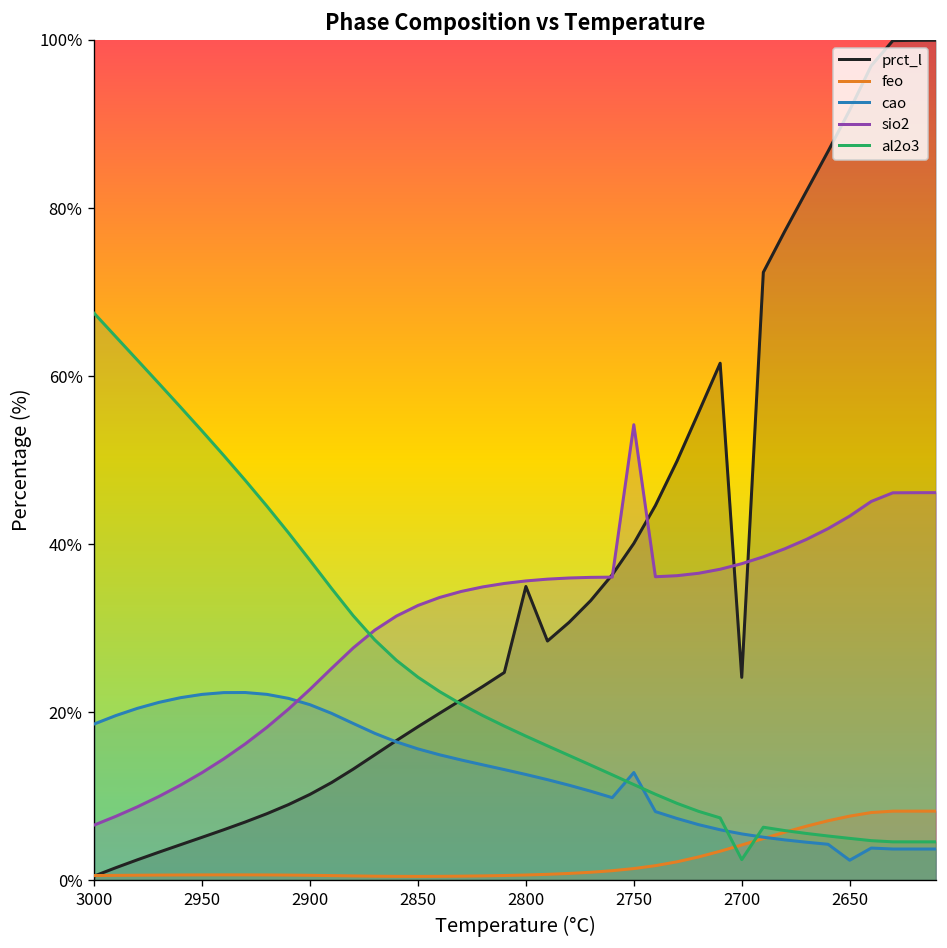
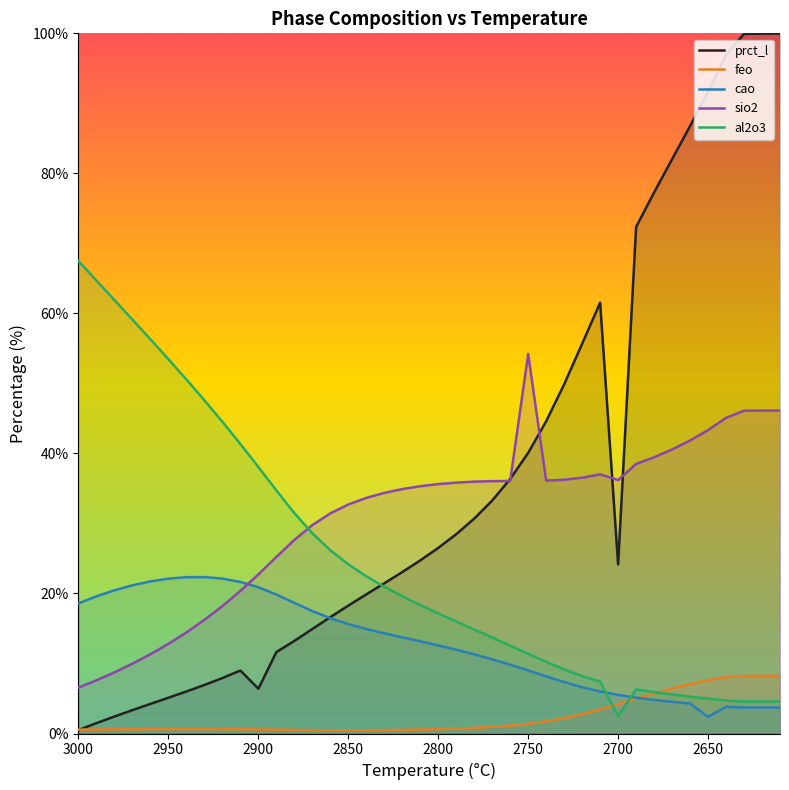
prct_l, 2900: 10% -> 6%
prct_l, 2800: 35% -> 27%
cao, 2750: 13% -> 9%
sio2, 2700: 38% -> 36%
